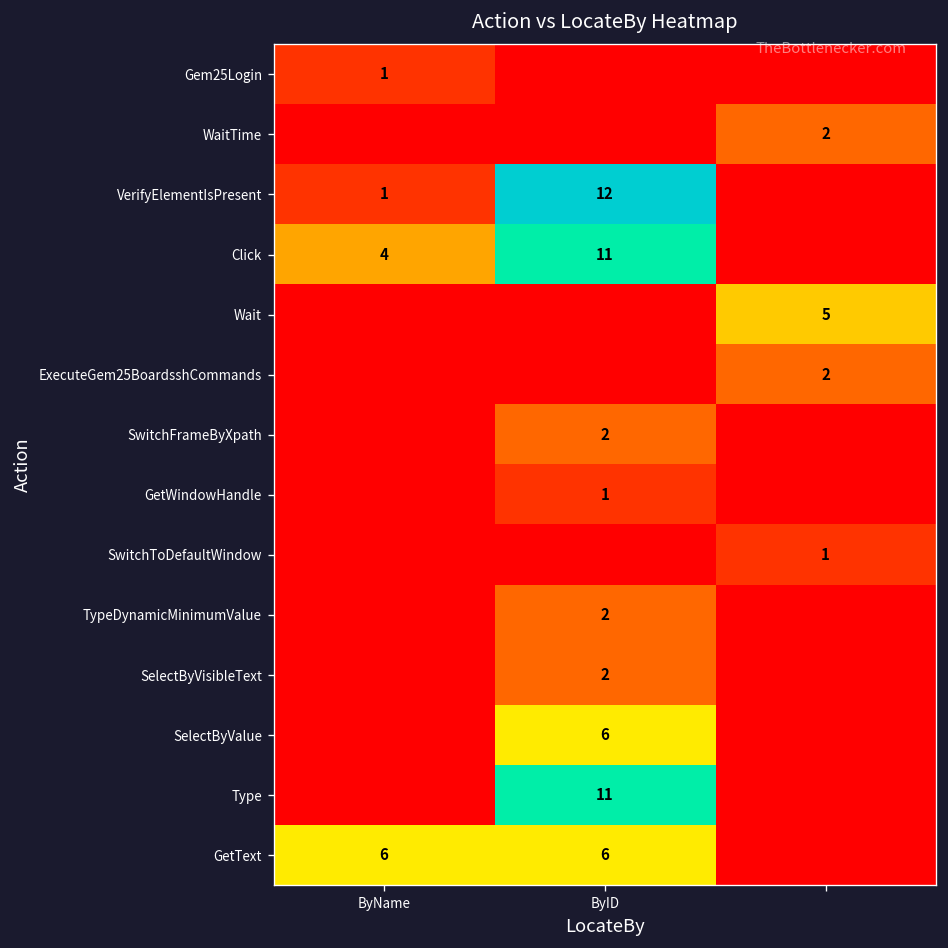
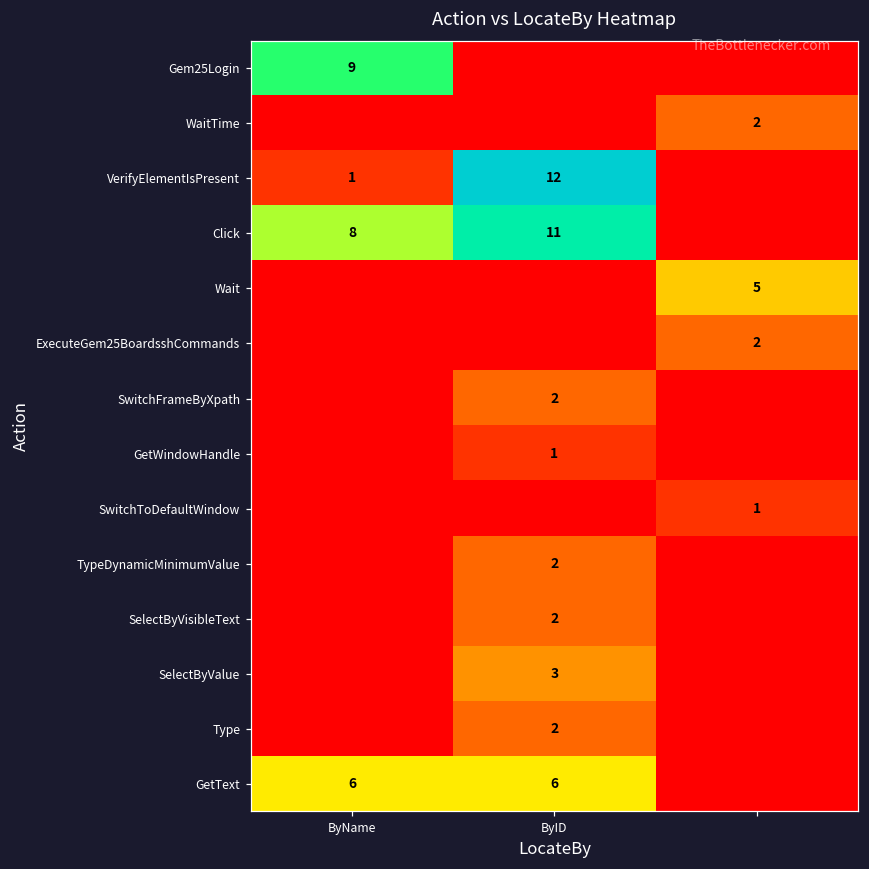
Gem25Login, ByName: 1 -> 9
Click, ByName: 4 -> 8
SelectByValue, ByID: 6 -> 3
Type, ByID: 11 -> 2
